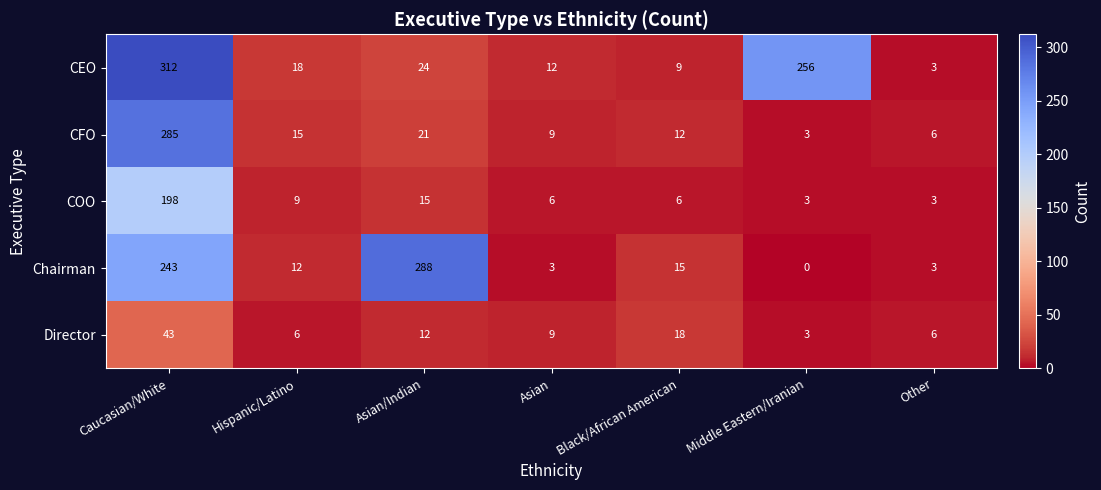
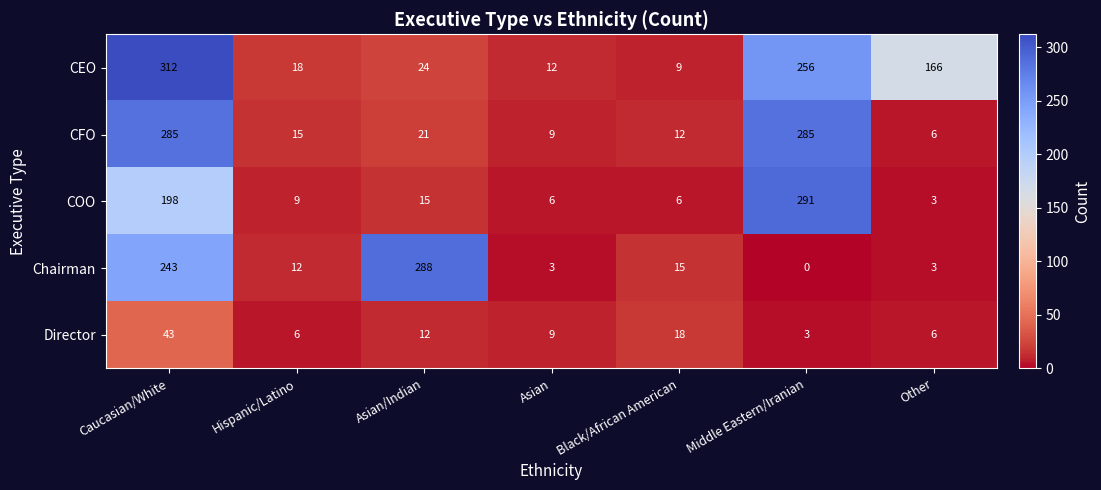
CEO, Other: 3 -> 166
CFO, Middle Eastern/Iranian: 3 -> 285
COO, Middle Eastern/Iranian: 3 -> 291
